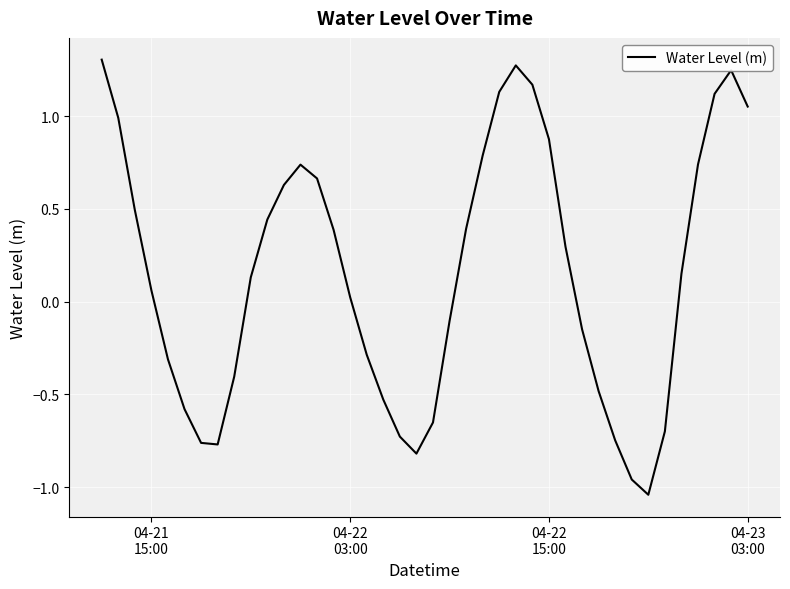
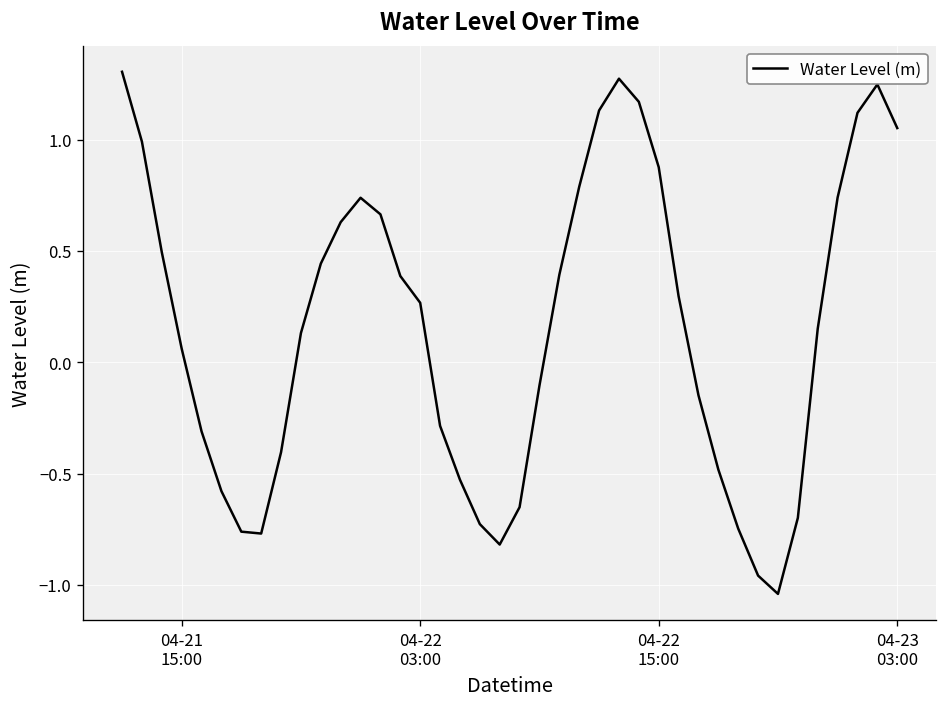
04-22 03:00: 0.02 -> 0.27
